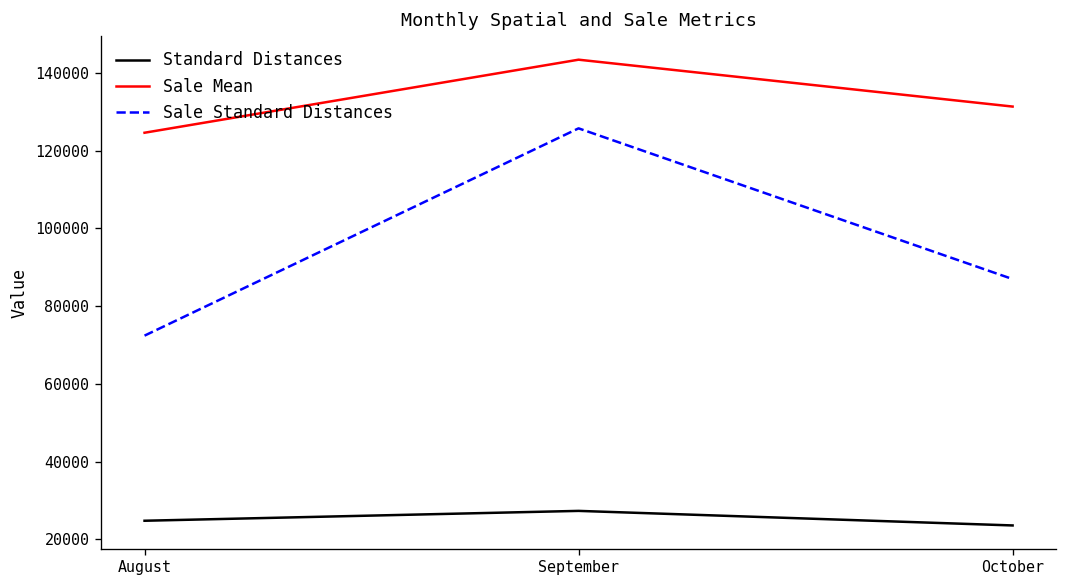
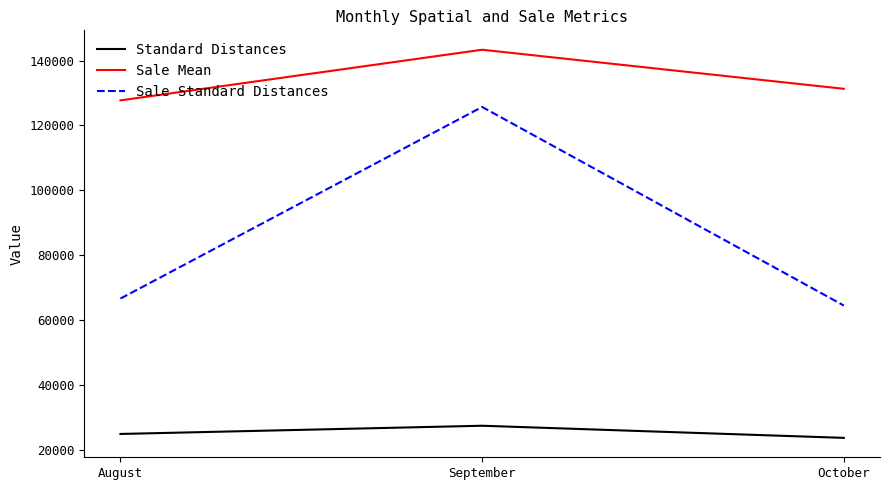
Sale Mean, August: 125000 -> 128000
Sale Standard Distances, August: 72000 -> 67000
Sale Standard Distances, October: 87000 -> 64000
